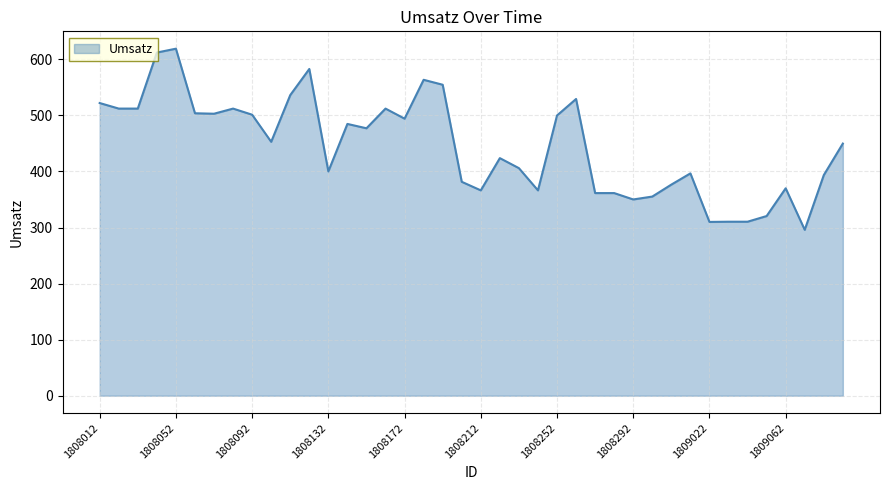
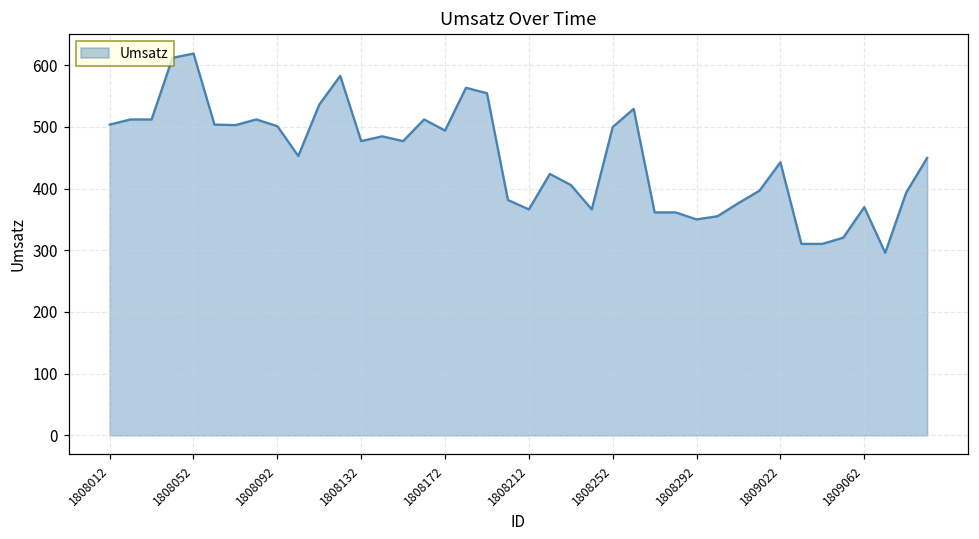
1808012: 520 -> 500
1808132: 400 -> 480
1809022: 310 -> 440
